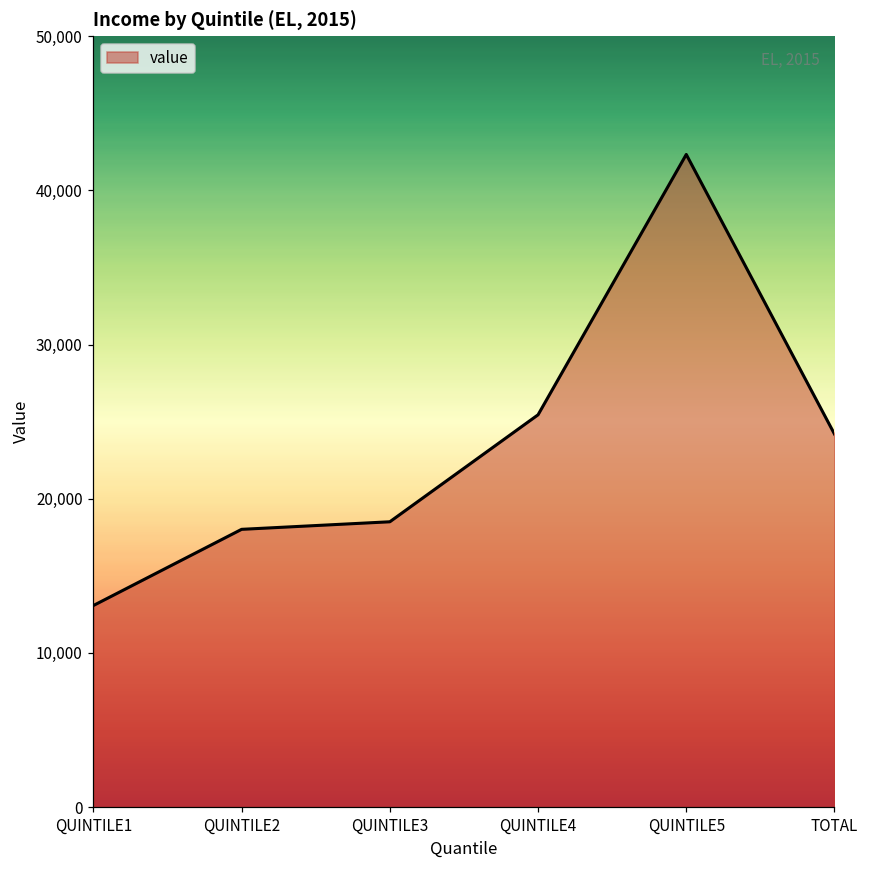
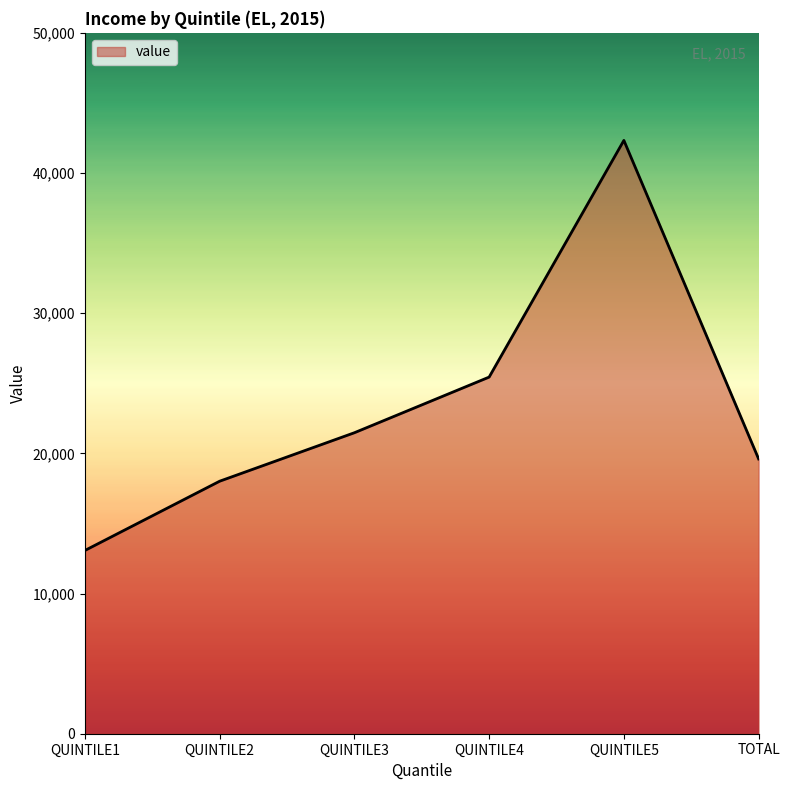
QUINTILE3: 18,500 -> 21,500
TOTAL: 24,200 -> 19,600
